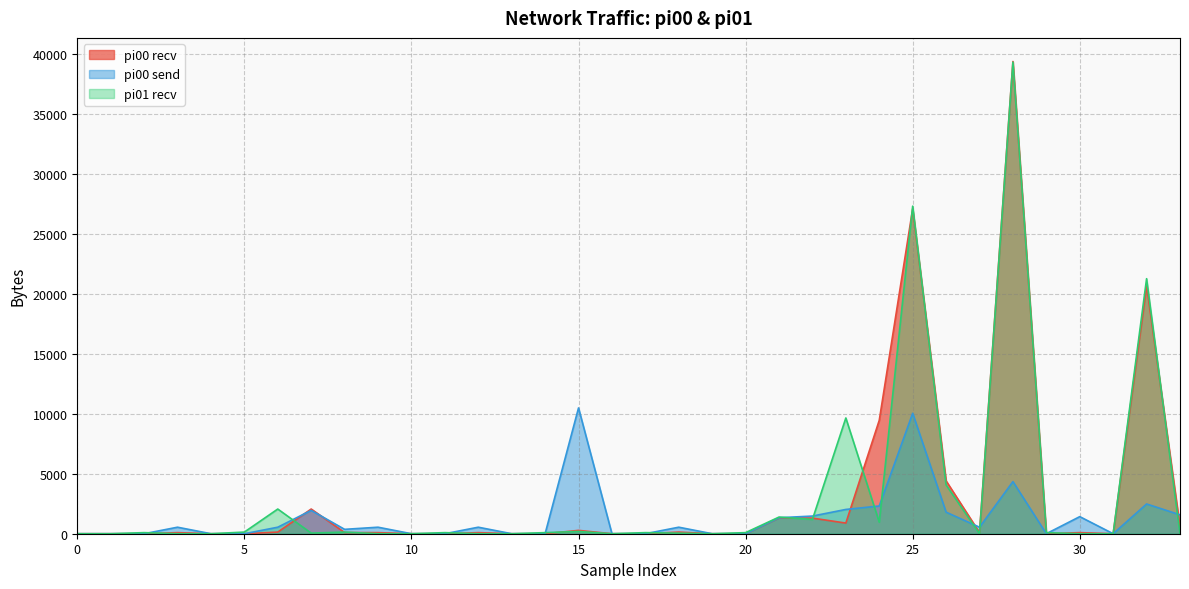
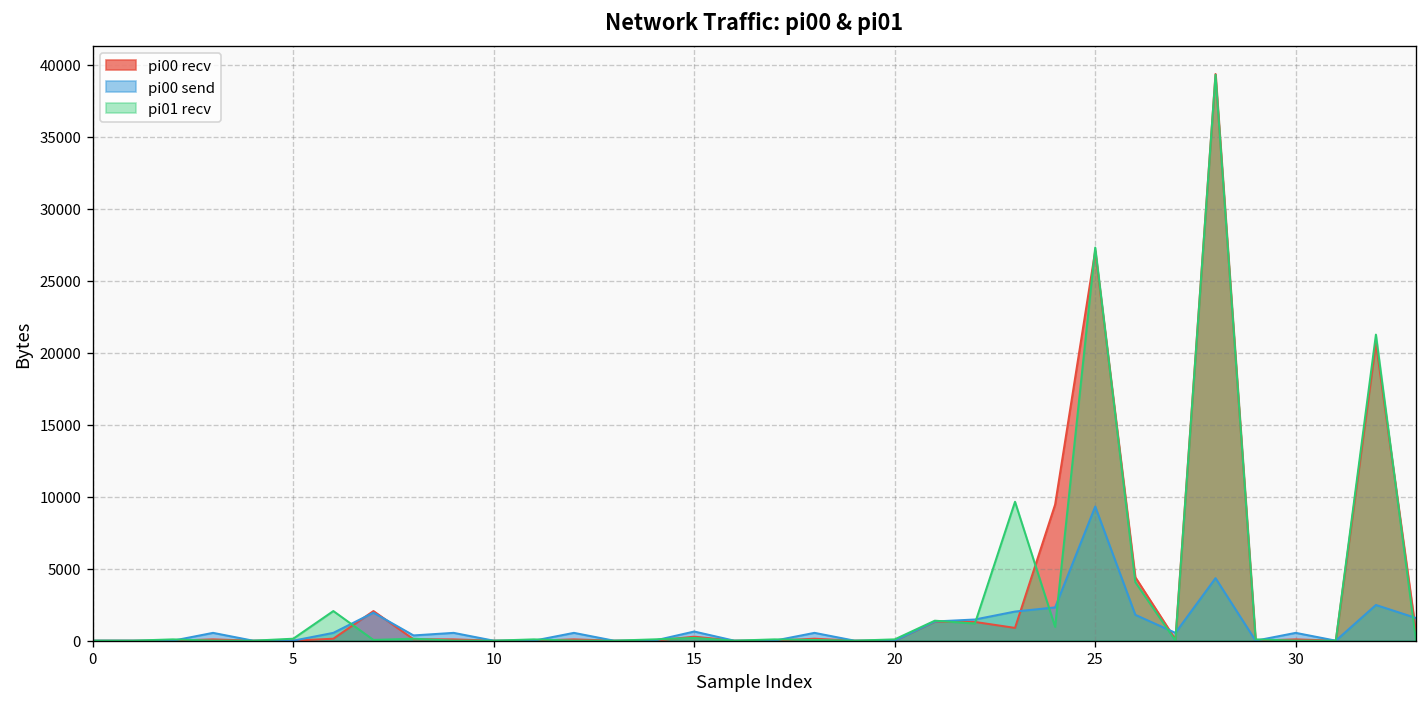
pi00 send, 15: 10500 -> 600
pi00 send, 25: 10000 -> 9300
pi00 send, 30: 1400 -> 500
